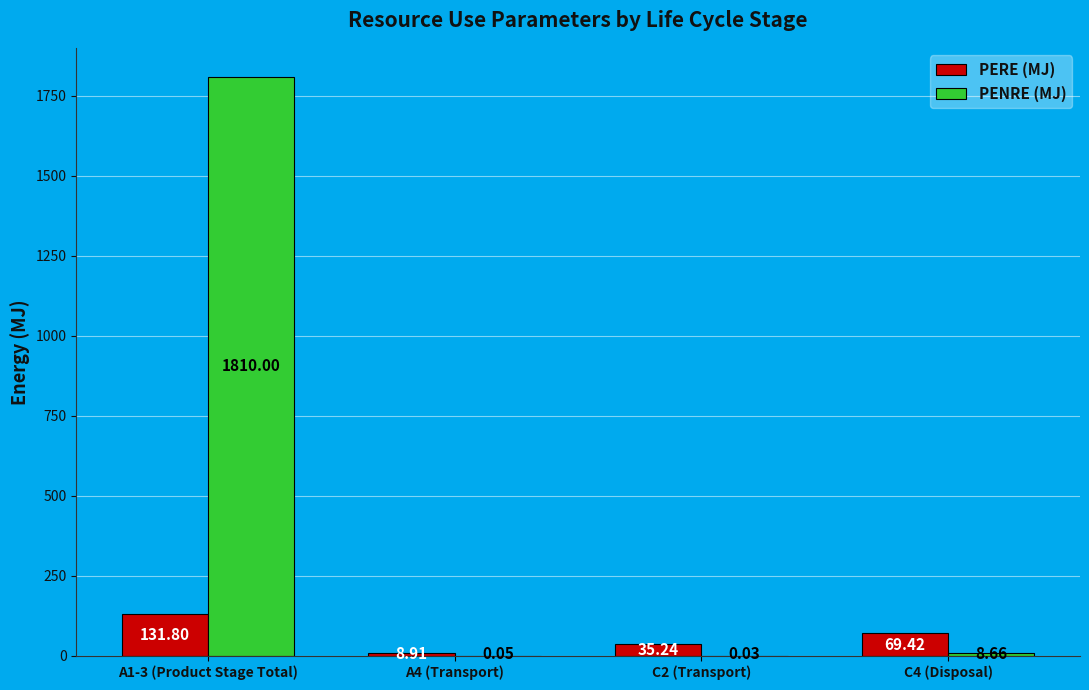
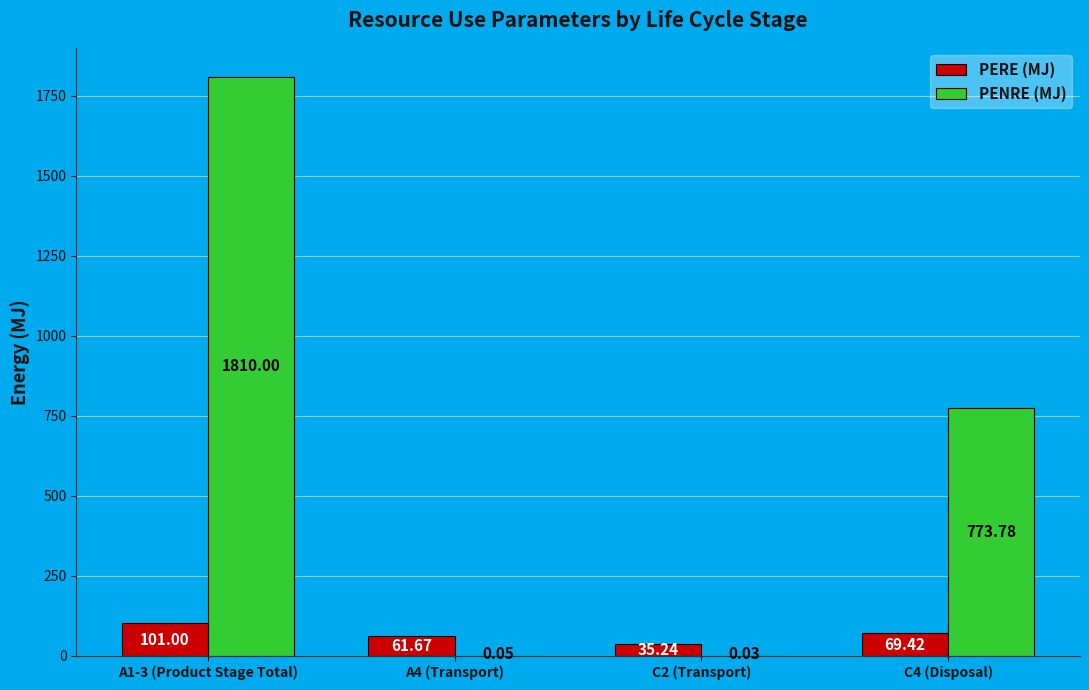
PERE (MJ), A1-3 (Product Stage Total): 131.80 -> 101.00
PERE (MJ), A4 (Transport): 8.91 -> 61.67
PENRE (MJ), C4 (Disposal): 8.66 -> 773.78
